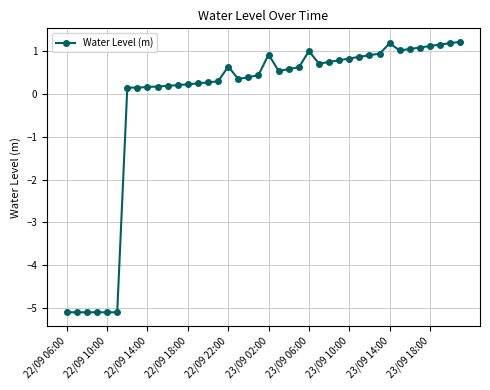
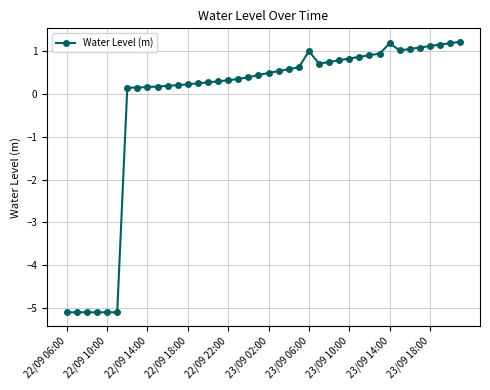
22/09 22:00: 0.6 -> 0.3
23/09 02:00: 0.9 -> 0.5
